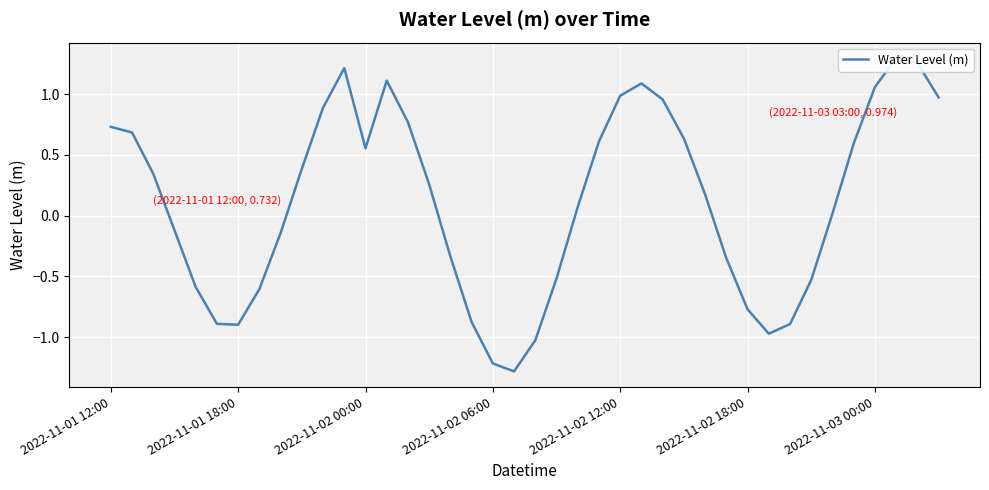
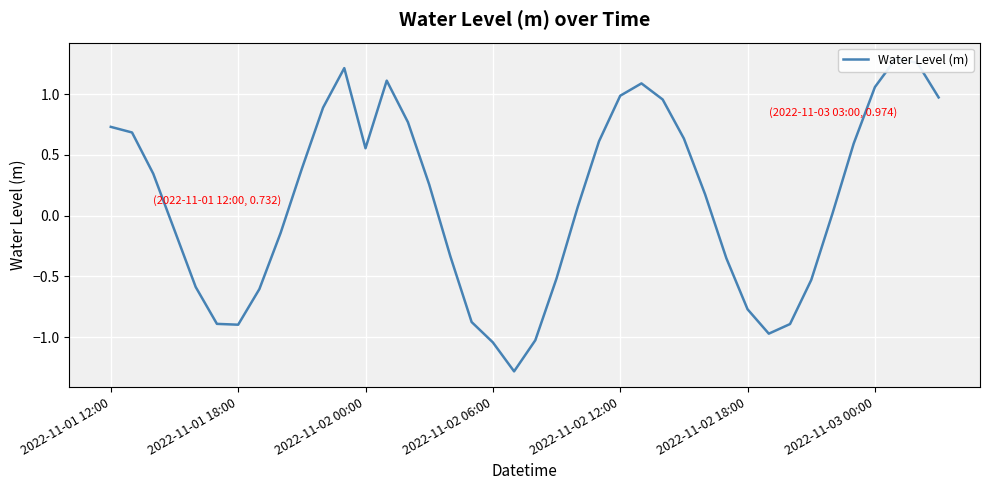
2022-11-02 06:00: -1.22 -> -1.04
